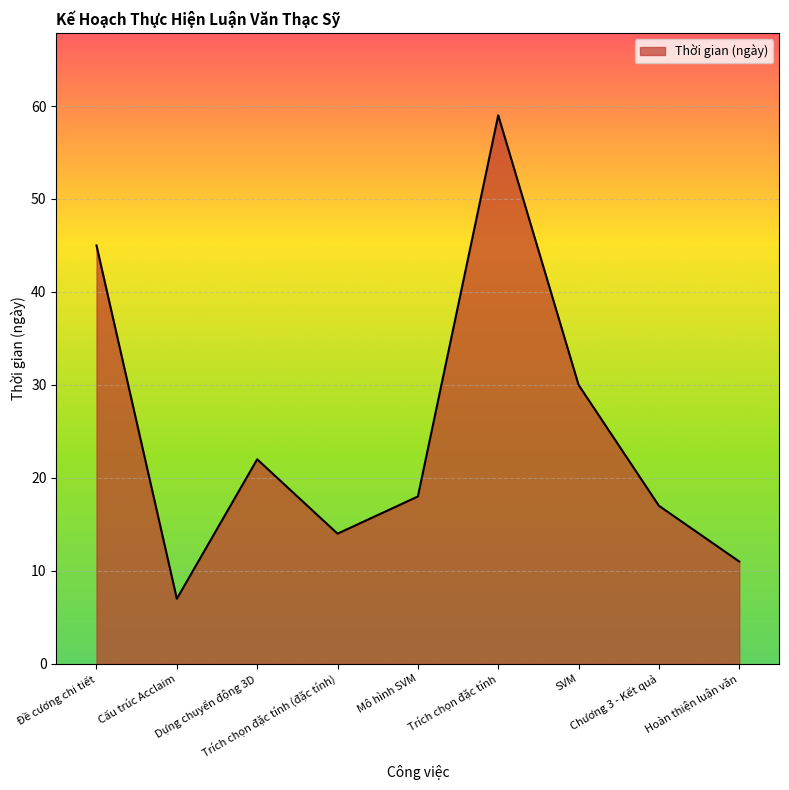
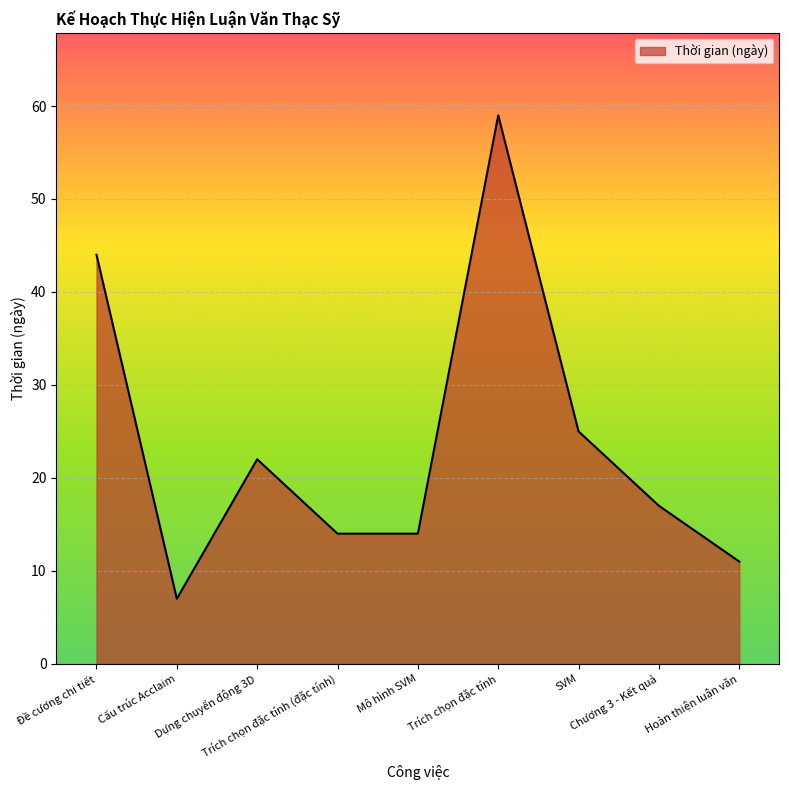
Đề cương chi tiết: 45 -> 44
Mô hình SVM: 18 -> 14
SVM: 30 -> 25
